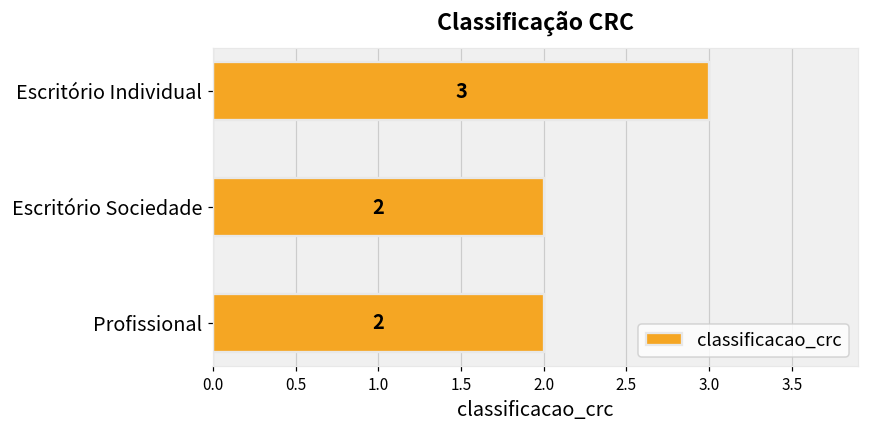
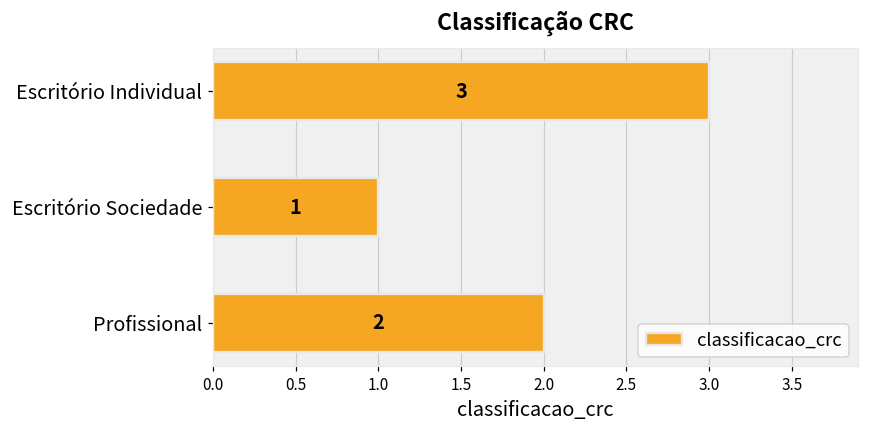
Escritório Sociedade: 2 -> 1
